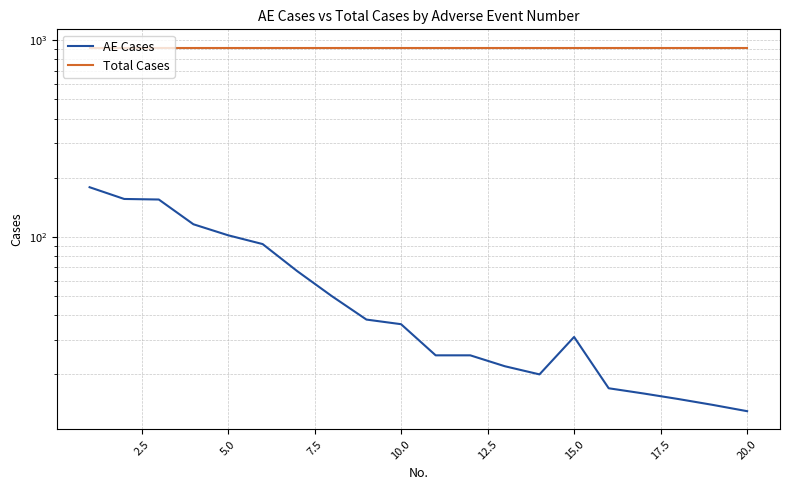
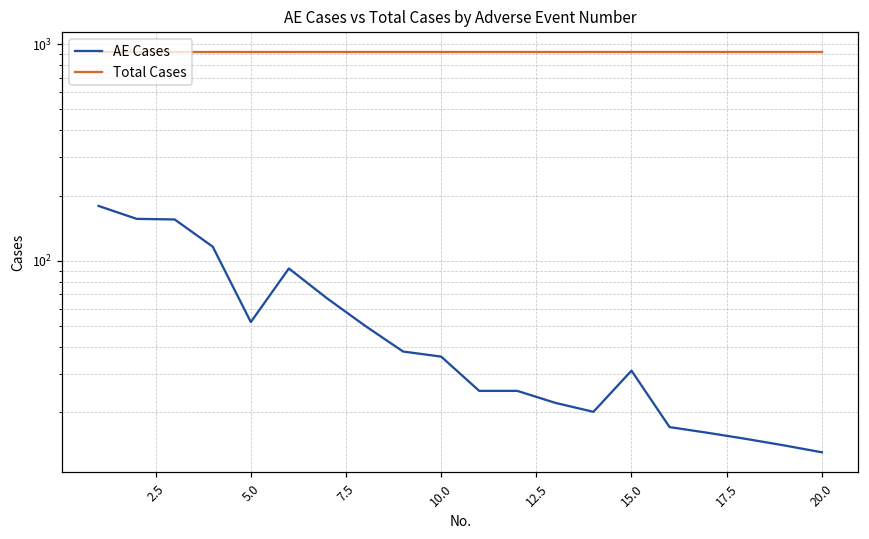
AE Cases, 5.0: 100 -> 52
